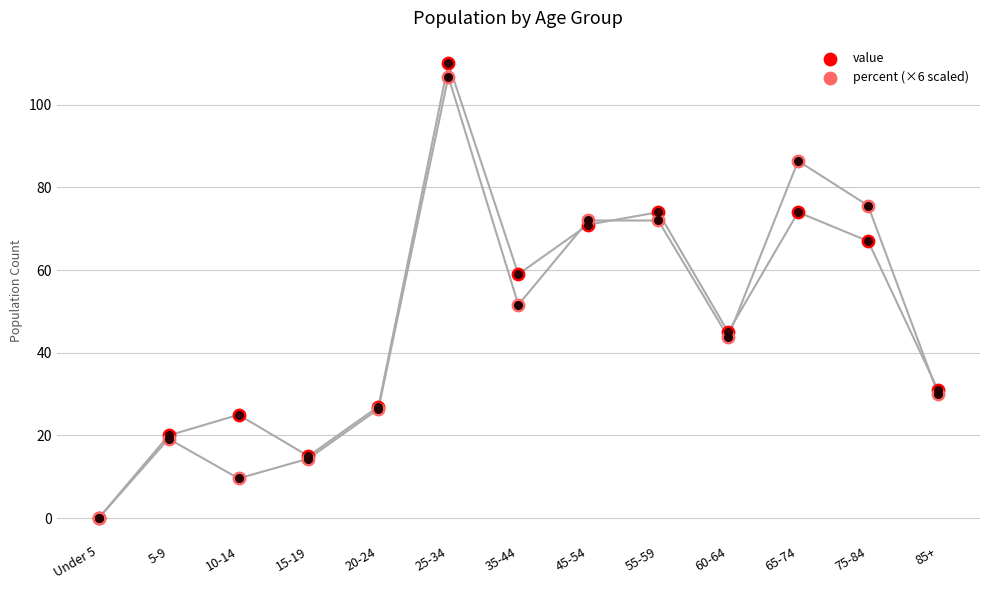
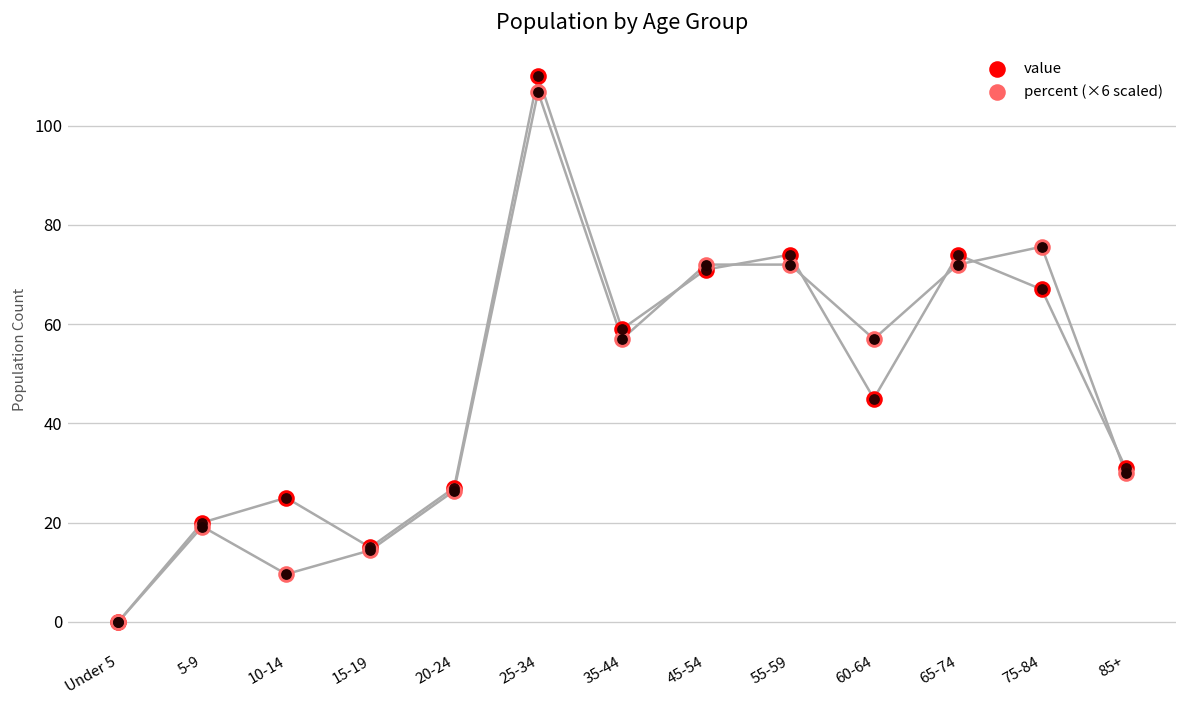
percent (×6 scaled), 35-44: 52 -> 57
percent (×6 scaled), 60-64: 44 -> 57
percent (×6 scaled), 65-74: 86 -> 72
